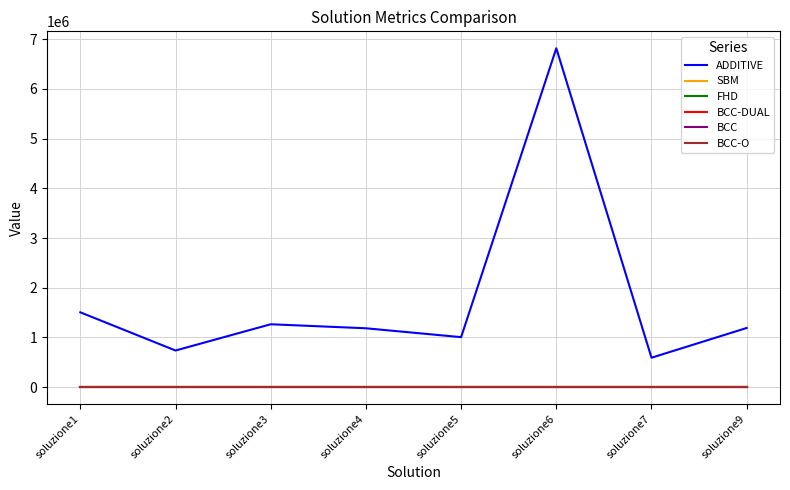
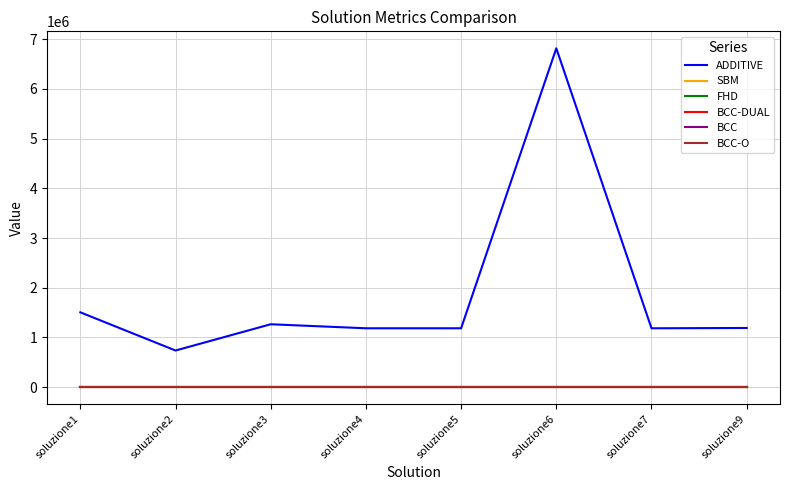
ADDITIVE, soluzione5: 1000000 -> 1200000
ADDITIVE, soluzione7: 600000 -> 1200000
